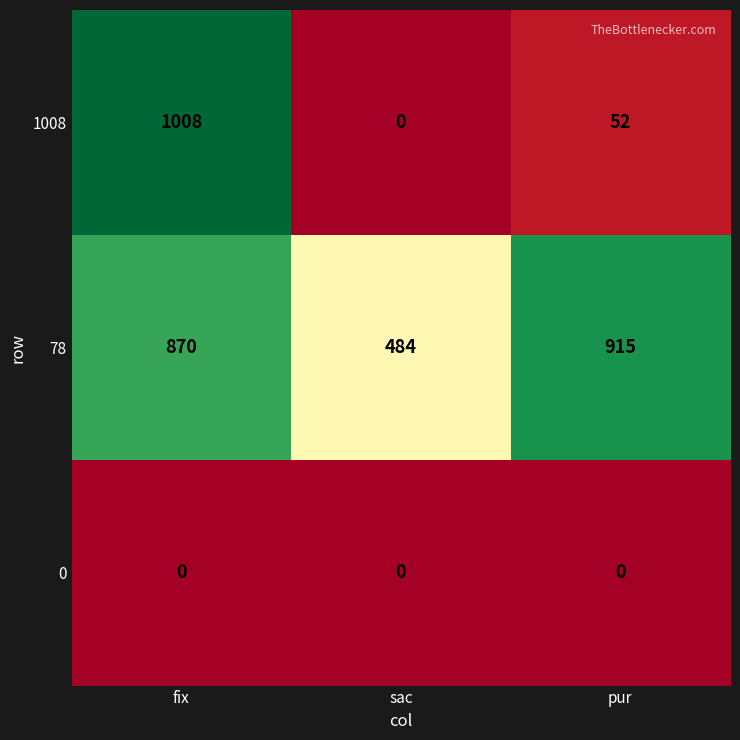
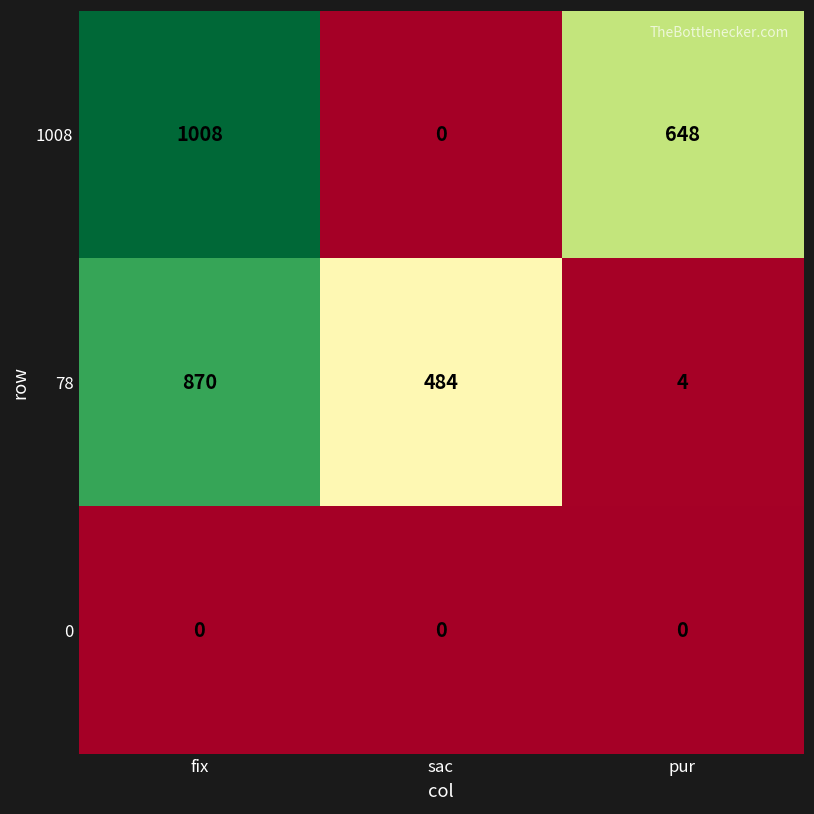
1008, pur: 52 -> 648
78, pur: 915 -> 4
